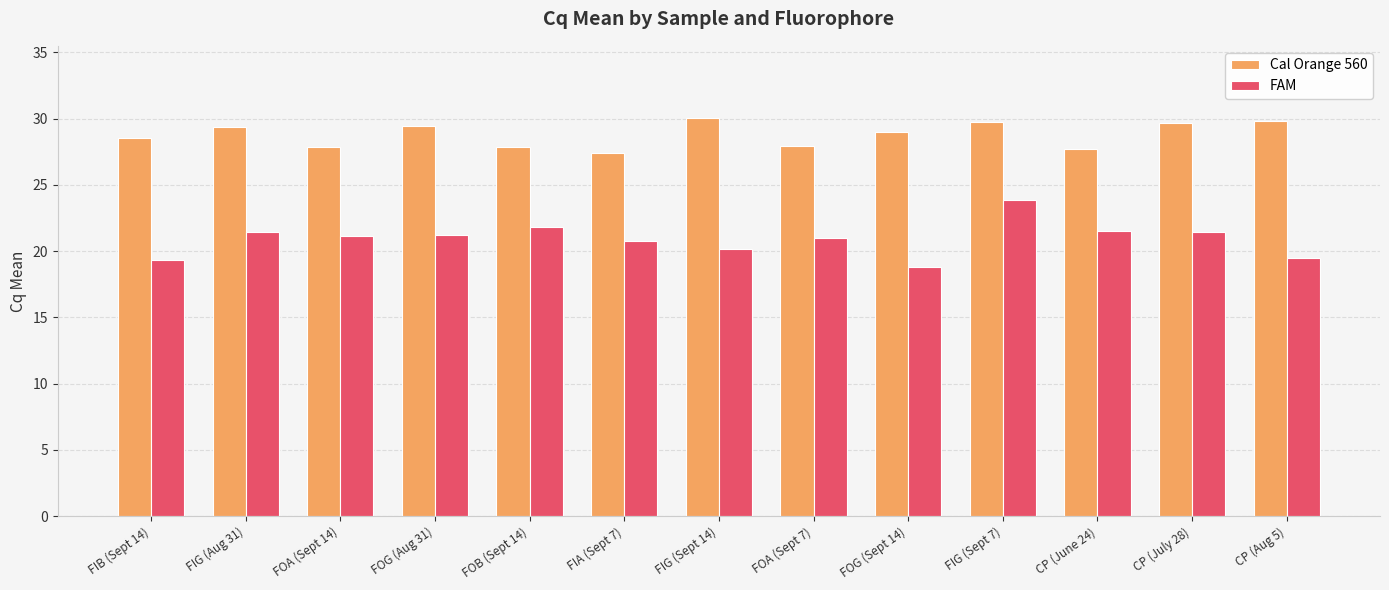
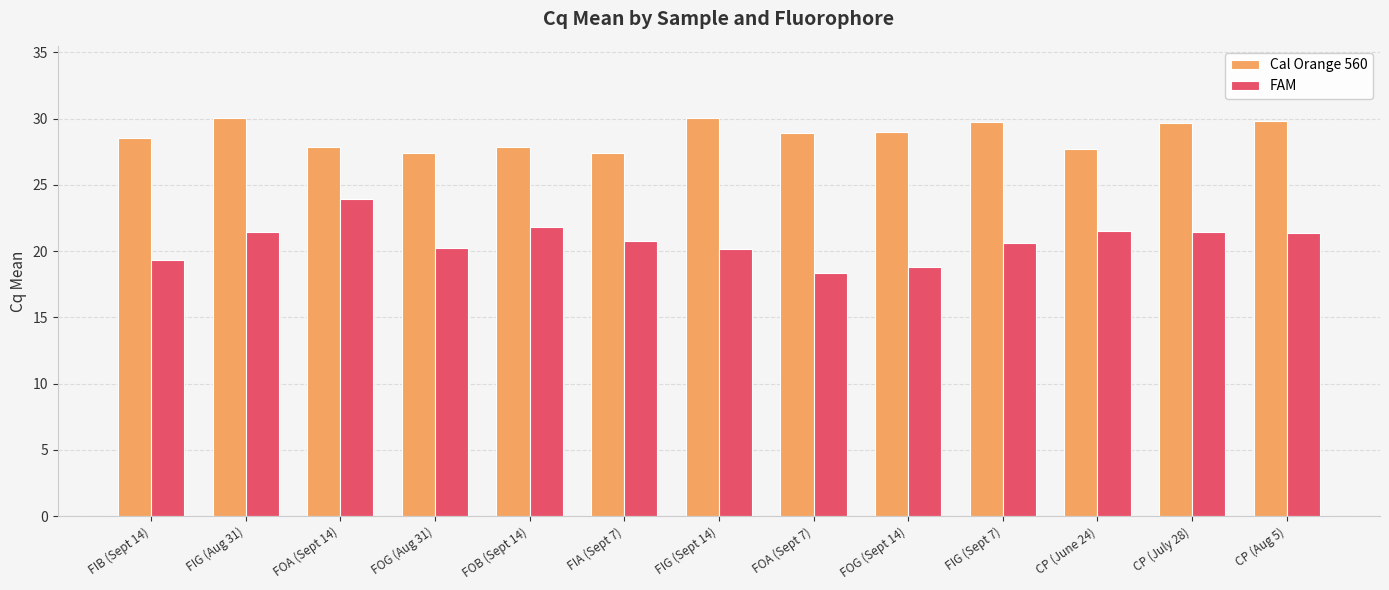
Cal Orange 560, FIG (Aug 31): 29.4 -> 30.0
FAM, FOA (Sept 14): 21.2 -> 23.9
Cal Orange 560, FOG (Aug 31): 29.4 -> 27.4
FAM, FOG (Aug 31): 21.2 -> 20.2
Cal Orange 560, FOA (Sept 7): 27.9 -> 28.9
FAM, FOA (Sept 7): 21.0 -> 18.3
FAM, FIG (Sept 7): 23.9 -> 20.6
FAM, CP (Aug 5): 19.5 -> 21.3
